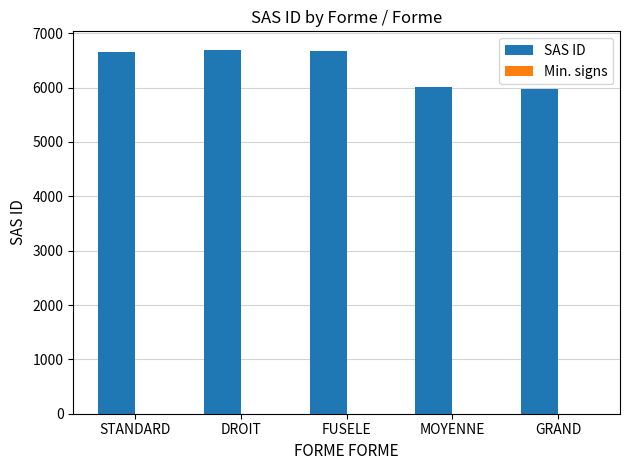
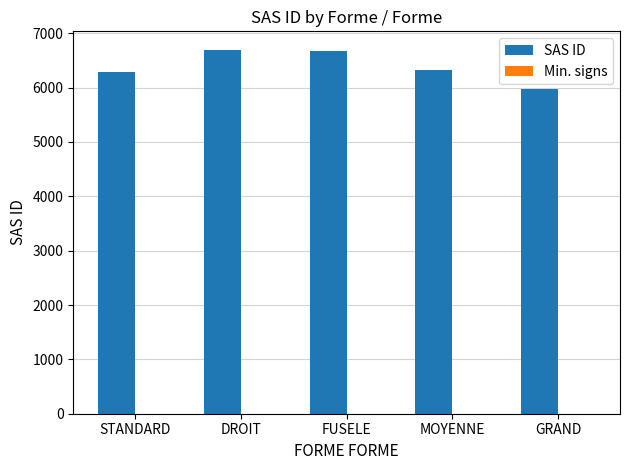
SAS ID, STANDARD: 6600 -> 6300
SAS ID, MOYENNE: 6000 -> 6300
